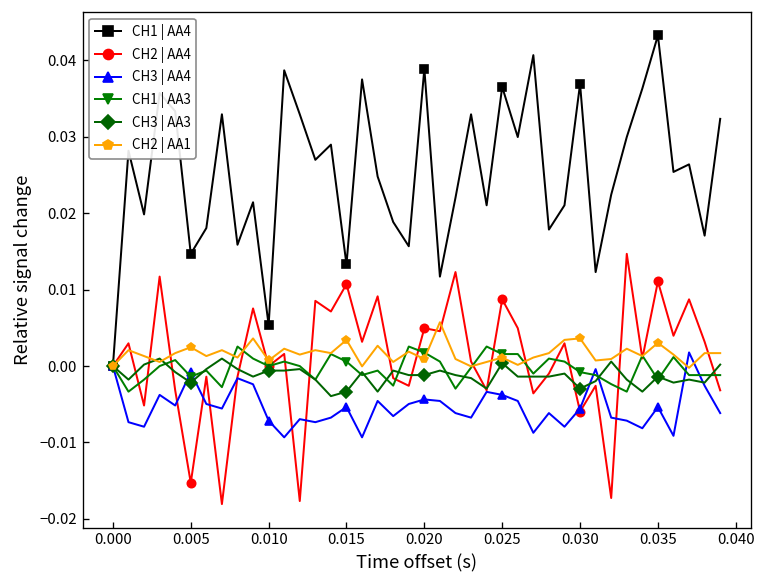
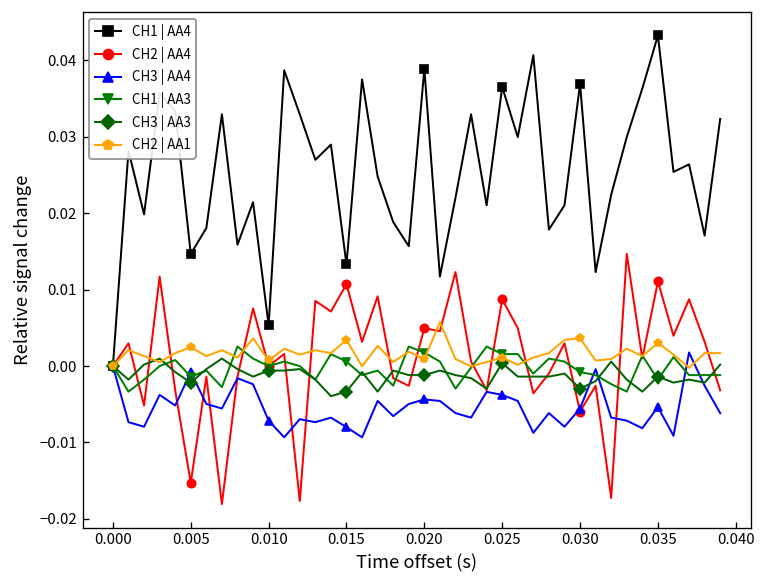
CH3 | AA4, 0.015: -0.005 -> -0.008
